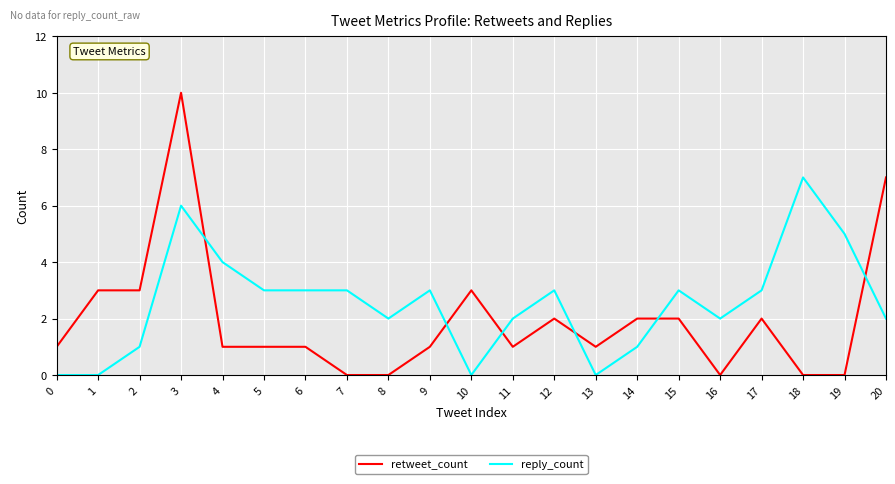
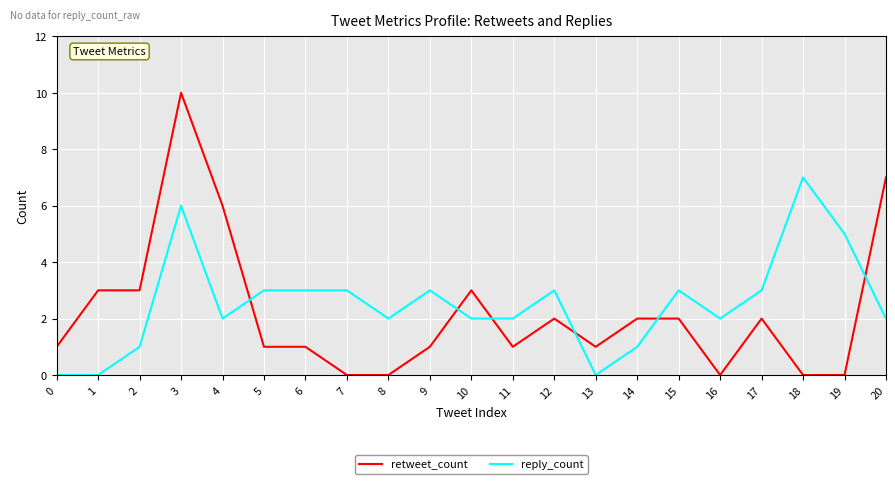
retweet_count, 4: 1 -> 6
reply_count, 4: 4 -> 2
reply_count, 10: 0 -> 2
